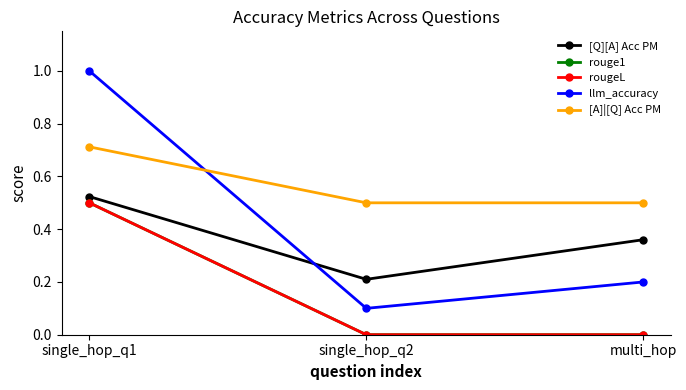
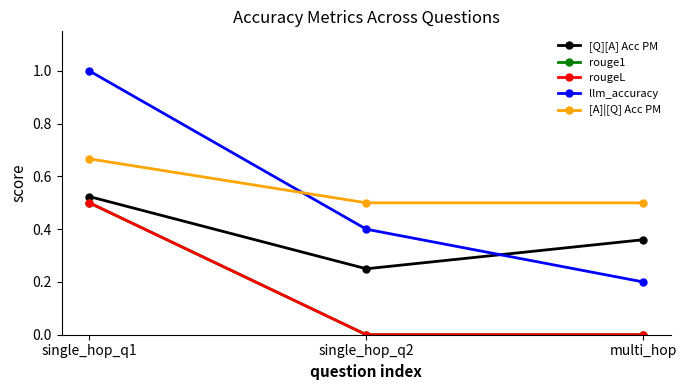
[A]|[Q] Acc PM, single_hop_q1: 0.71 -> 0.67
[Q][A] Acc PM, single_hop_q2: 0.21 -> 0.25
llm_accuracy, single_hop_q2: 0.1 -> 0.4
